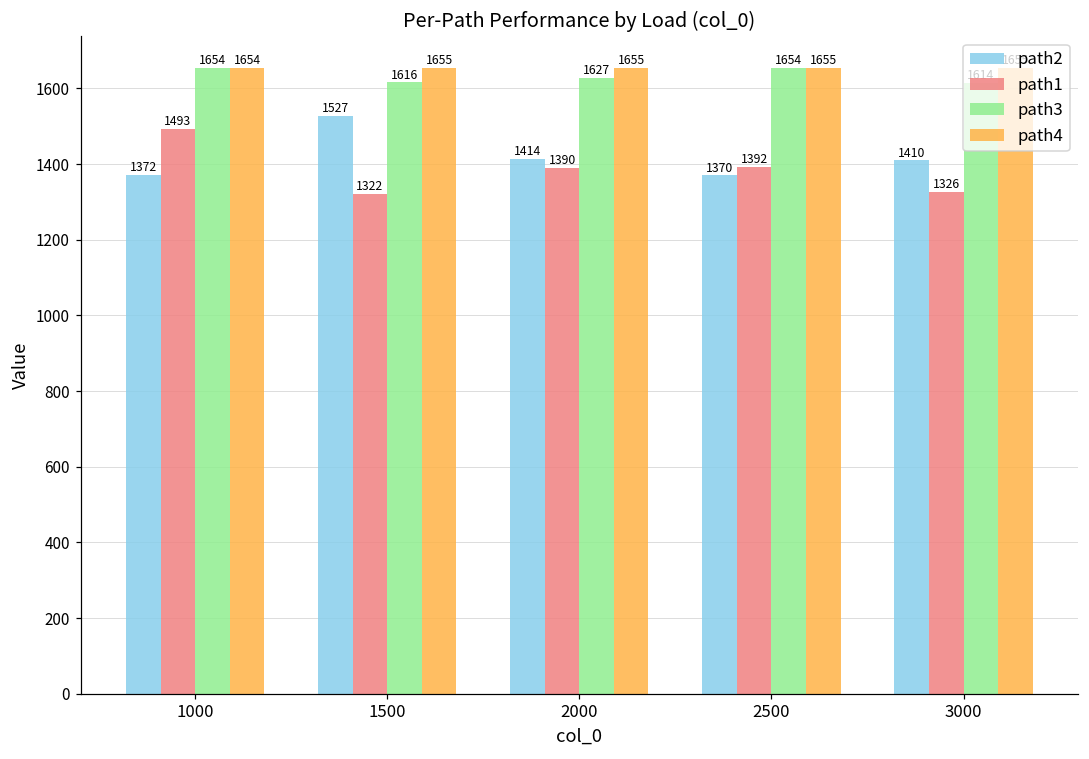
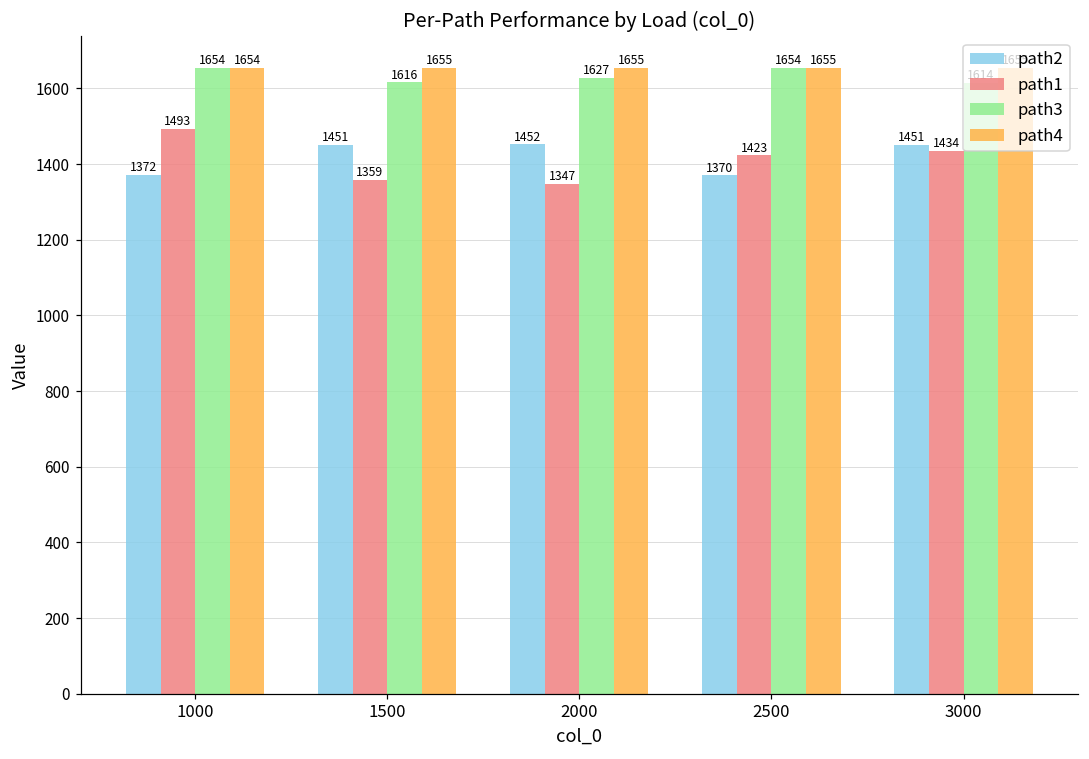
path2, 1500: 1527 -> 1451
path1, 1500: 1322 -> 1359
path2, 2000: 1414 -> 1452
path1, 2000: 1390 -> 1347
path1, 2500: 1392 -> 1423
path2, 3000: 1410 -> 1451
path1, 3000: 1326 -> 1434
